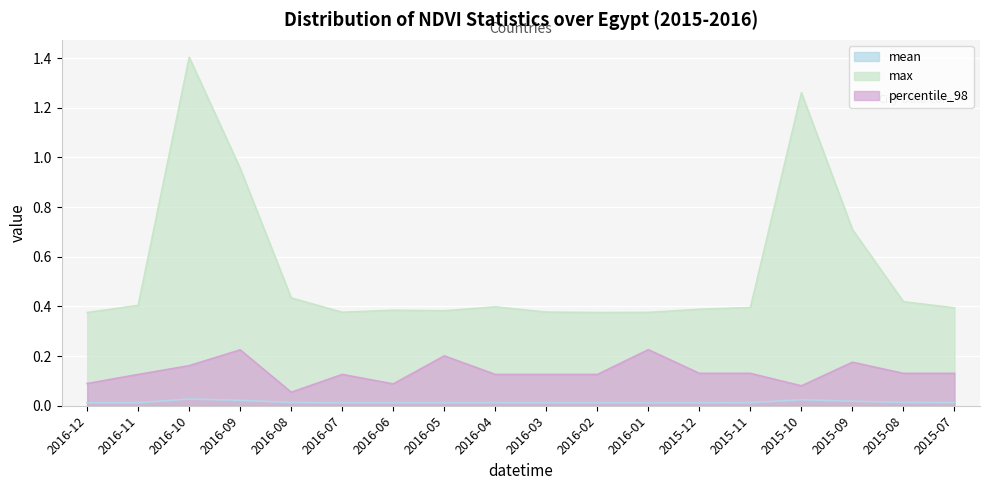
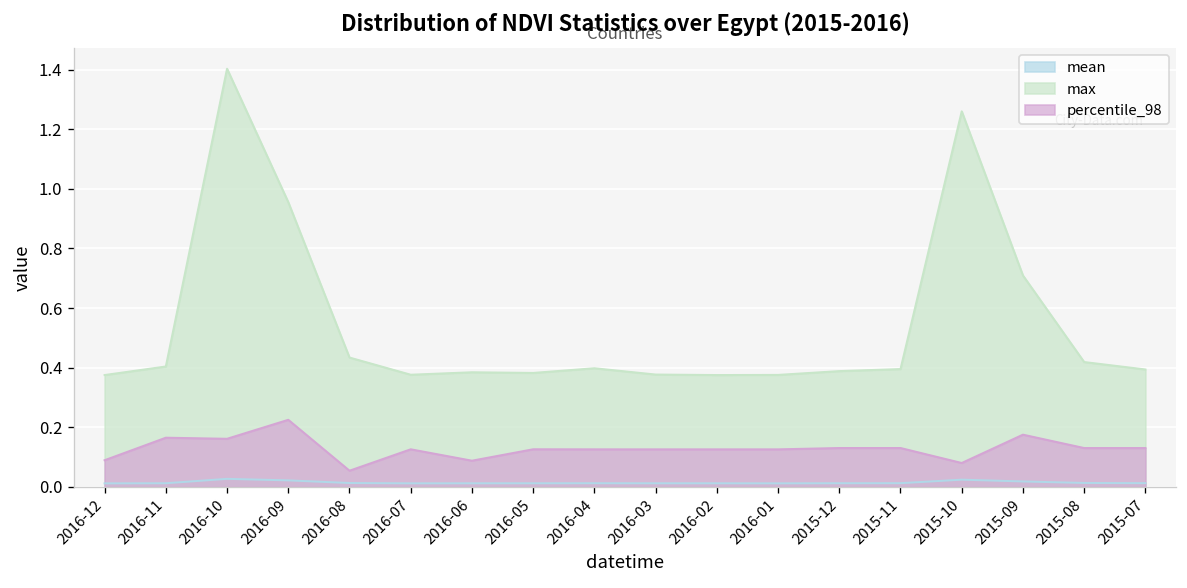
percentile_98, 2016-11: 0.13 -> 0.17
percentile_98, 2016-05: 0.20 -> 0.13
percentile_98, 2016-01: 0.23 -> 0.13
